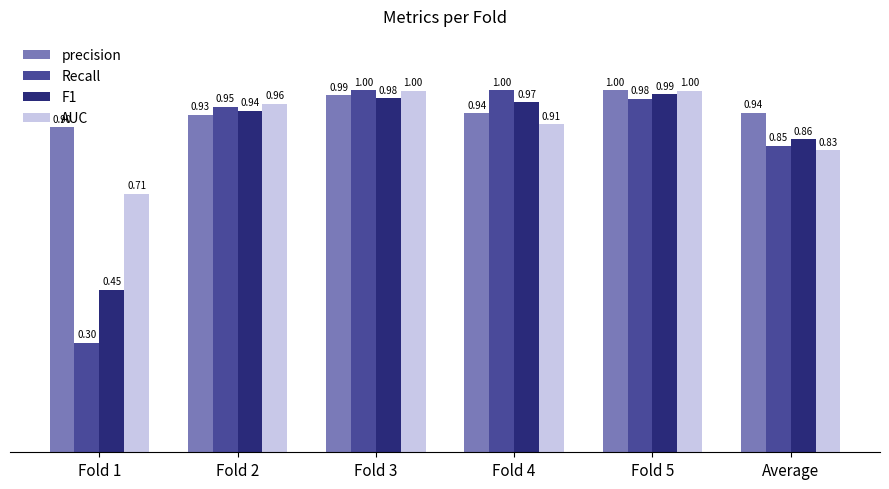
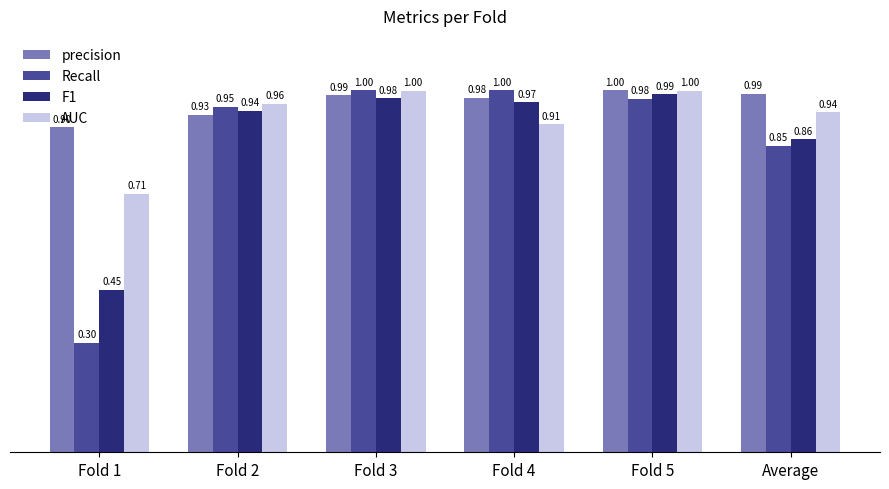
precision, Fold 4: 0.94 -> 0.98
precision, Average: 0.94 -> 0.99
AUC, Average: 0.83 -> 0.94
